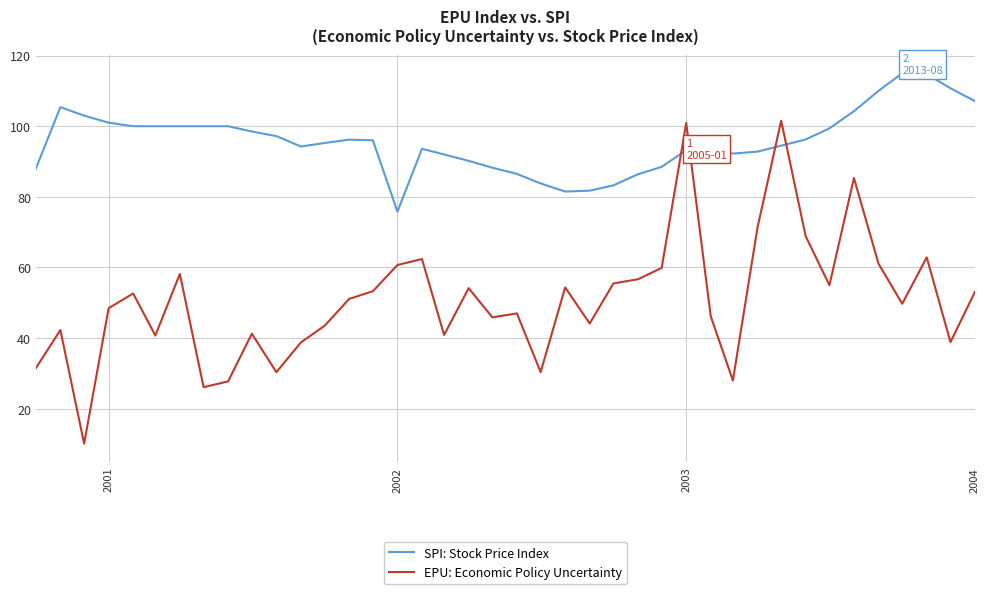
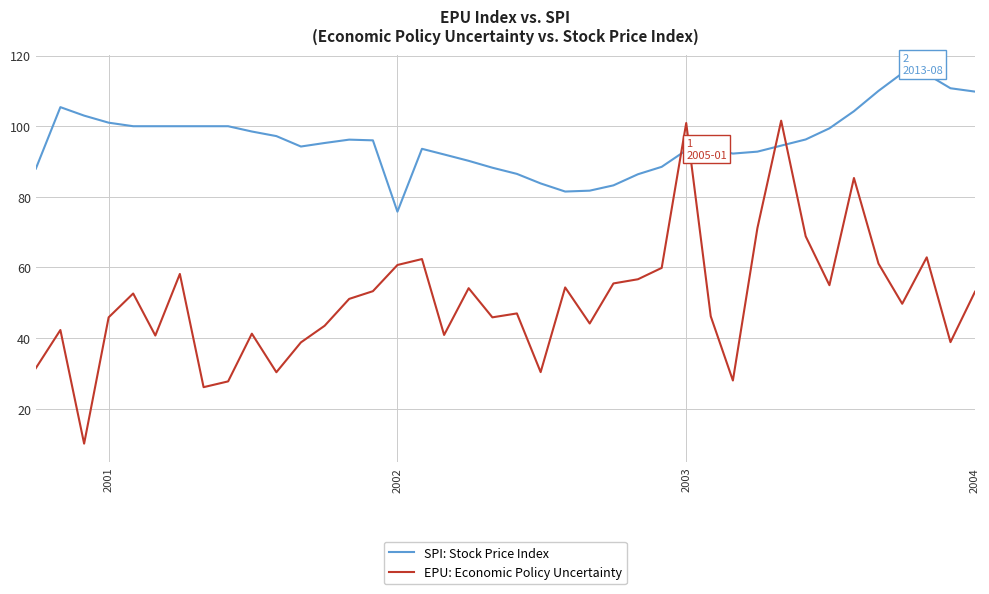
EPU: Economic Policy Uncertainty, 2001: 48 -> 46
SPI: Stock Price Index, 2004: 107 -> 110
